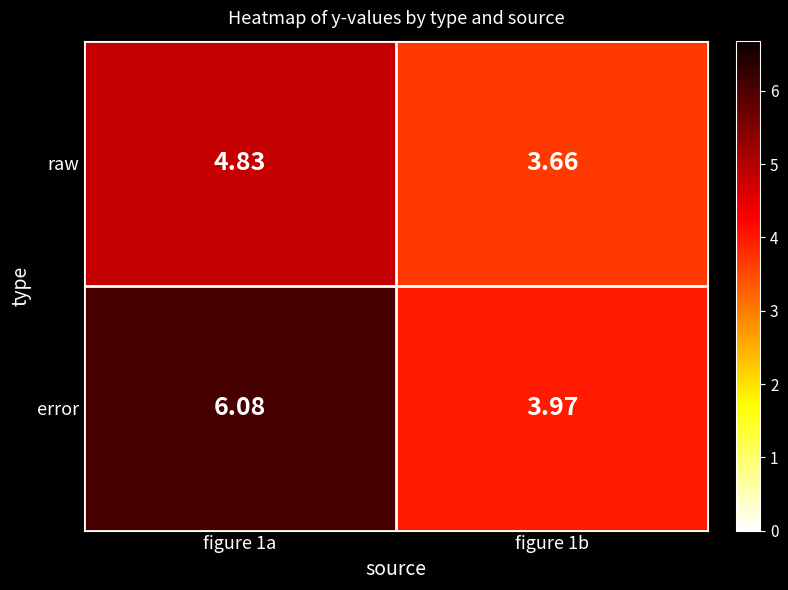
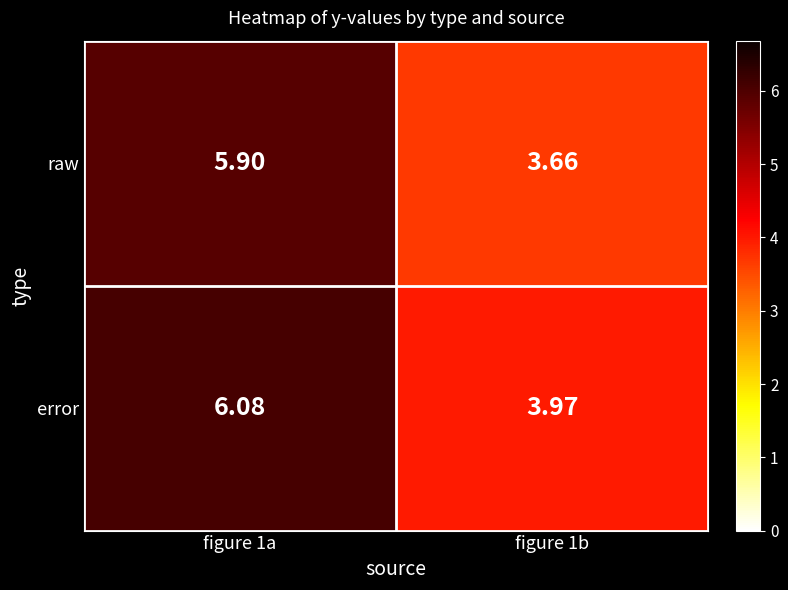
raw, figure 1a: 4.83 -> 5.90
